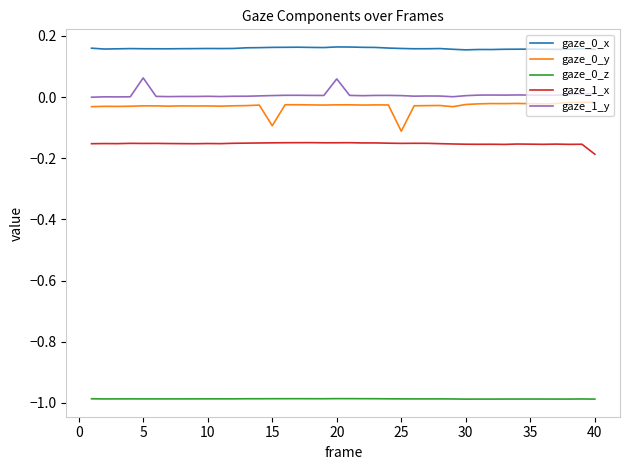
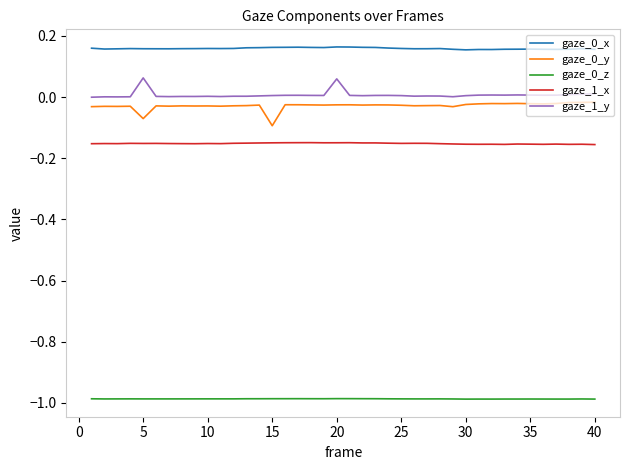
gaze_0_y, 5: -0.03 -> -0.07
gaze_0_y, 25: -0.11 -> -0.03
gaze_1_x, 40: -0.19 -> -0.16
